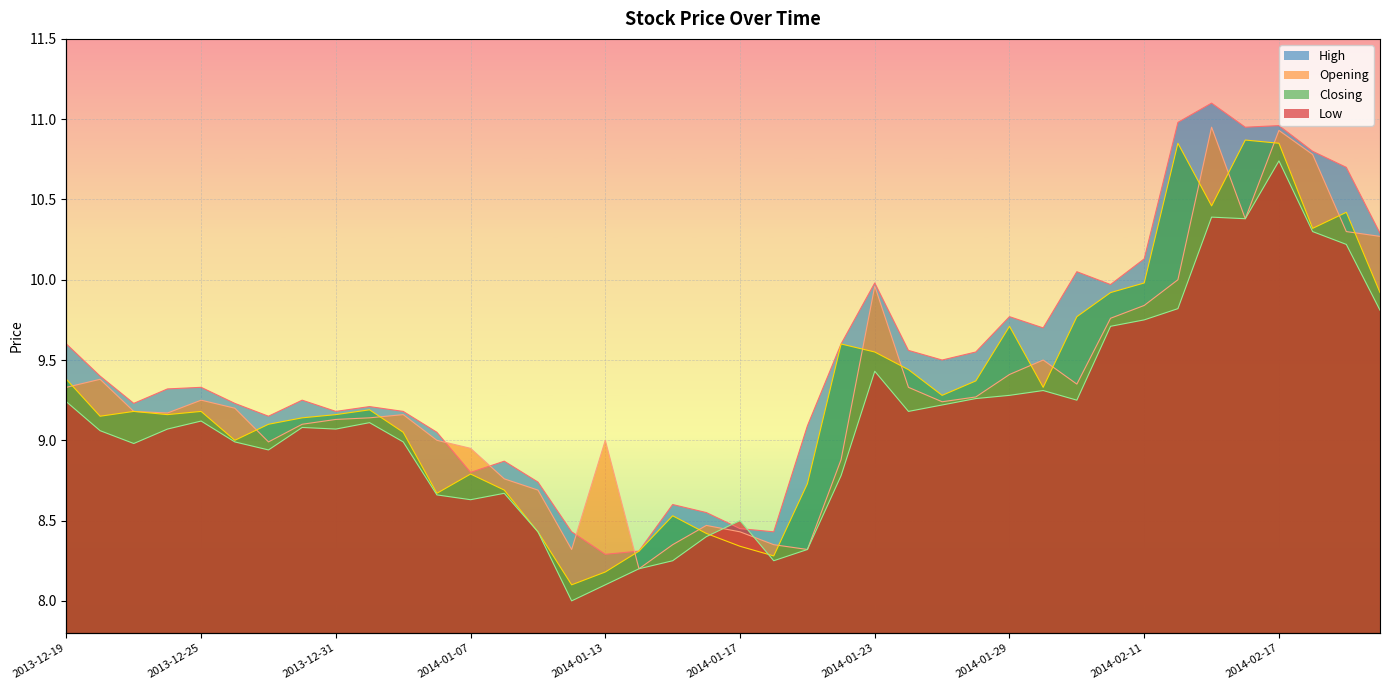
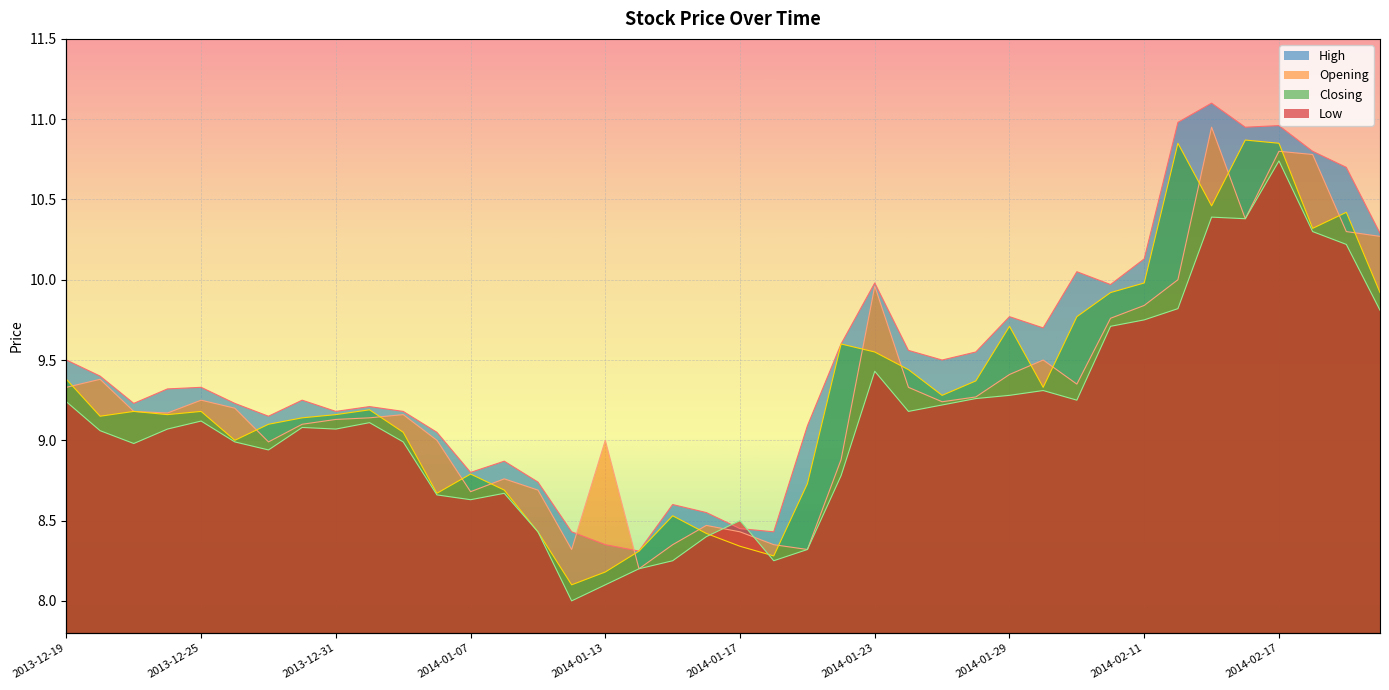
High, 2013-12-19: 9.6 -> 9.5
Opening, 2014-01-07: 8.95 -> 8.68
High, 2014-01-13: 8.29 -> 8.35
Opening, 2014-02-17: 10.93 -> 10.80
